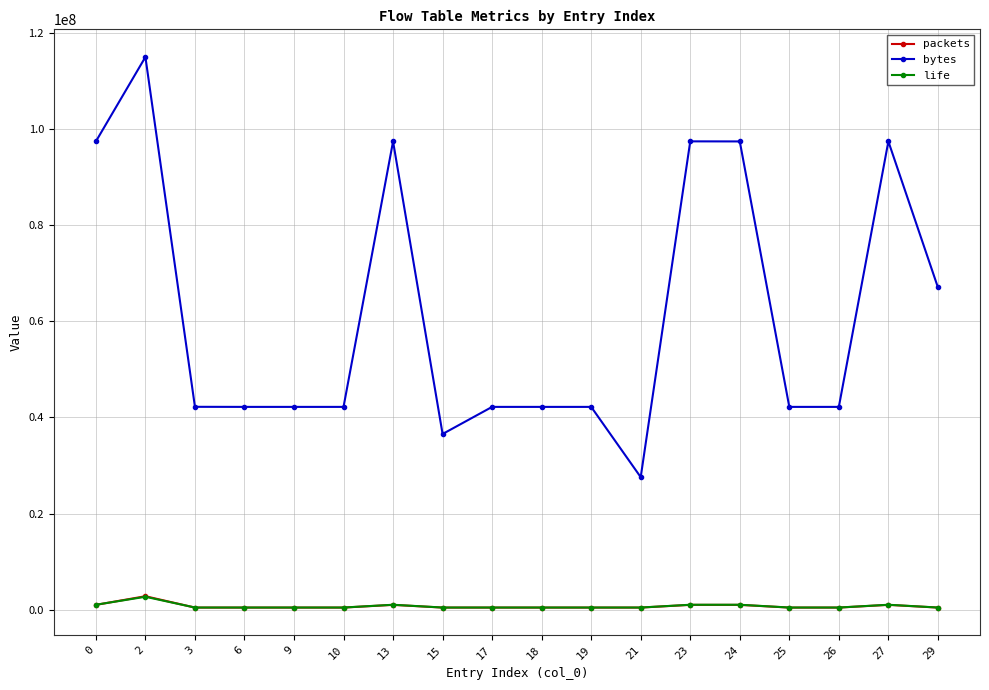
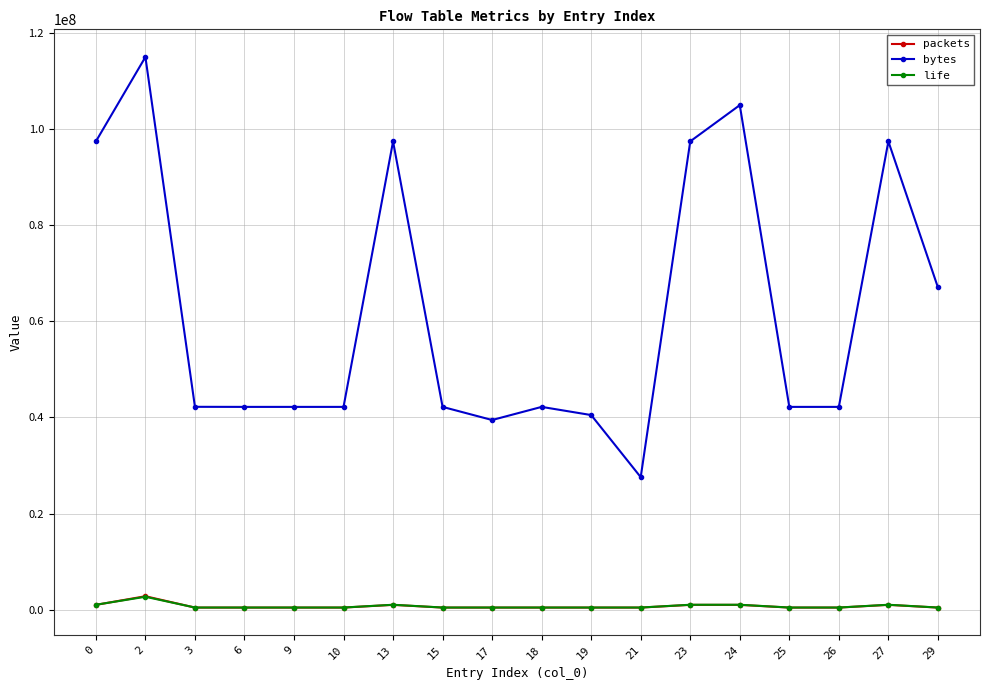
bytes, 15: 37000000 -> 42000000
bytes, 17: 42000000 -> 39000000
bytes, 19: 42000000 -> 41000000
bytes, 24: 97000000 -> 105000000
